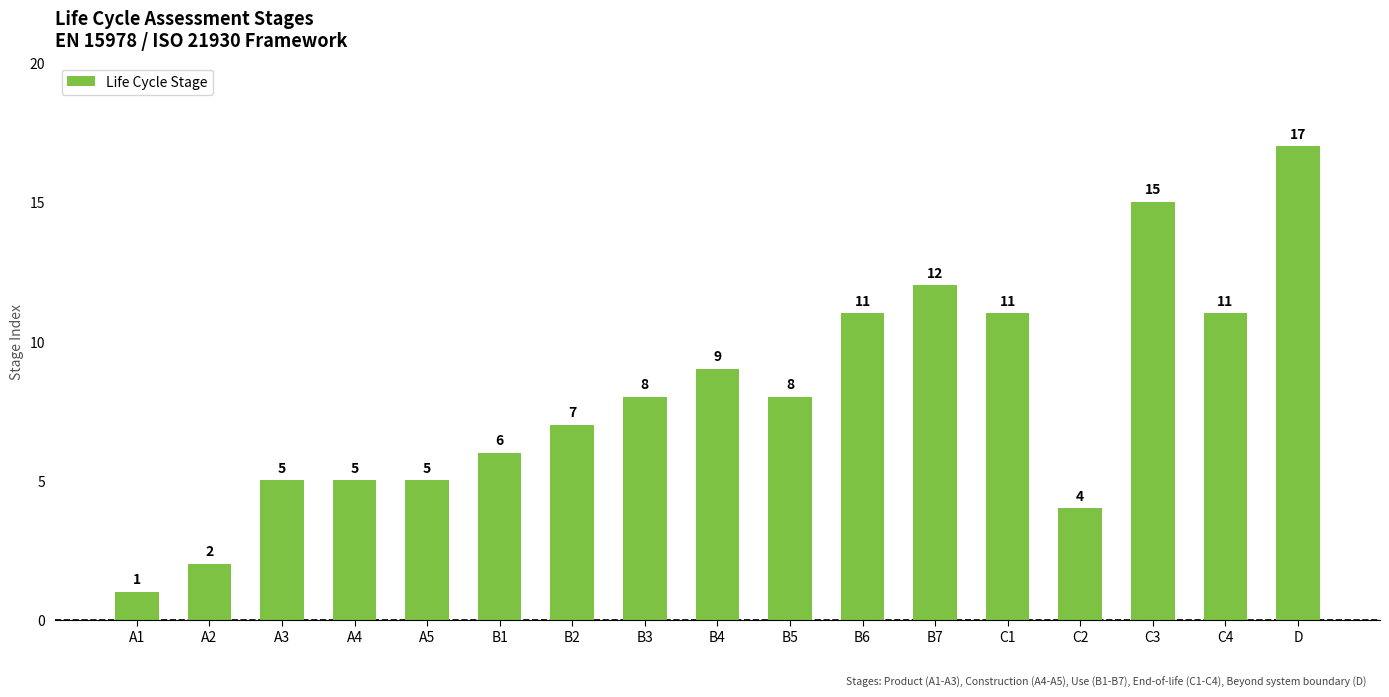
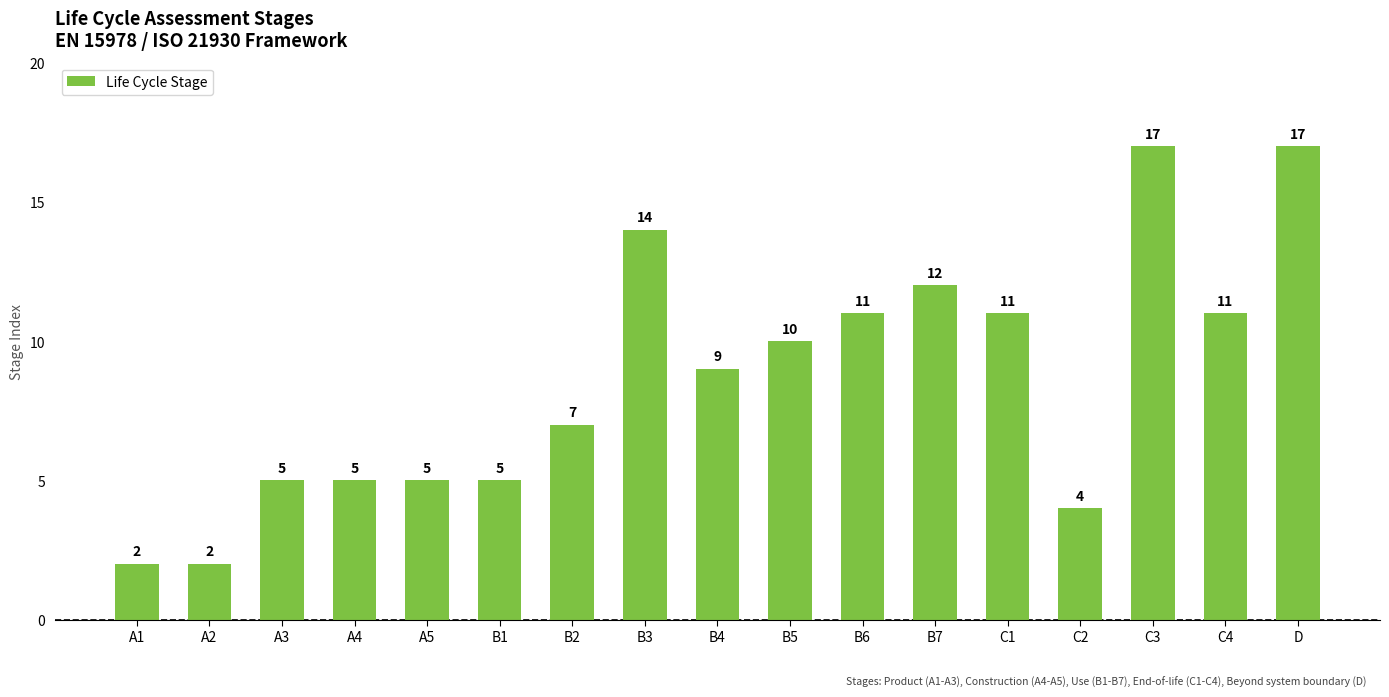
A1: 1 -> 2
B1: 6 -> 5
B3: 8 -> 14
B5: 8 -> 10
C3: 15 -> 17
